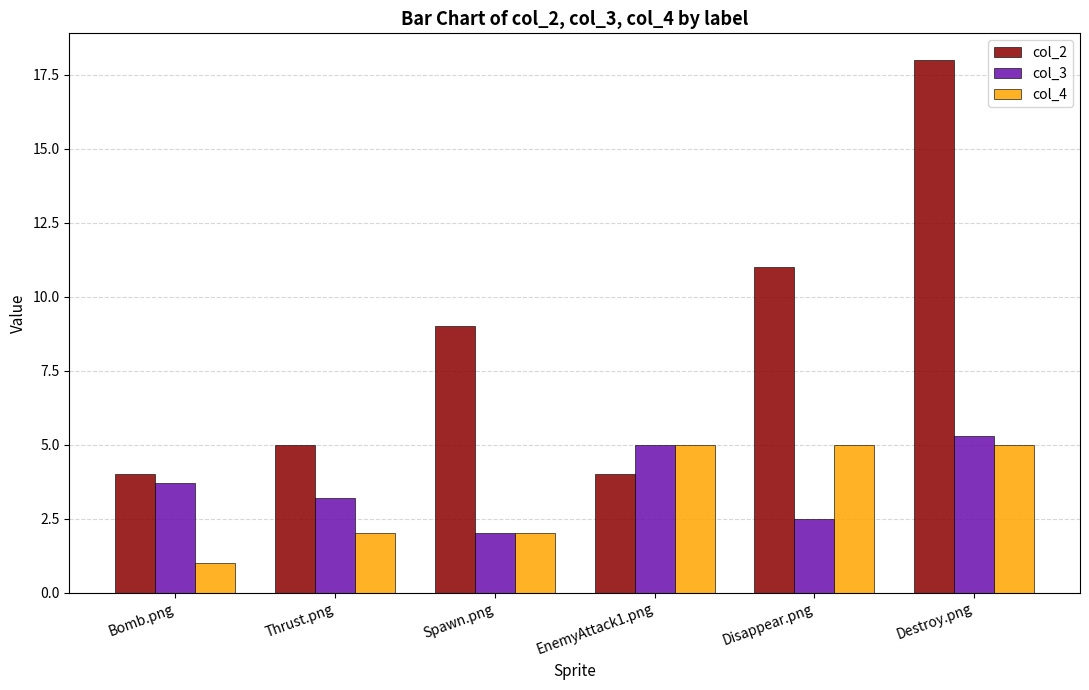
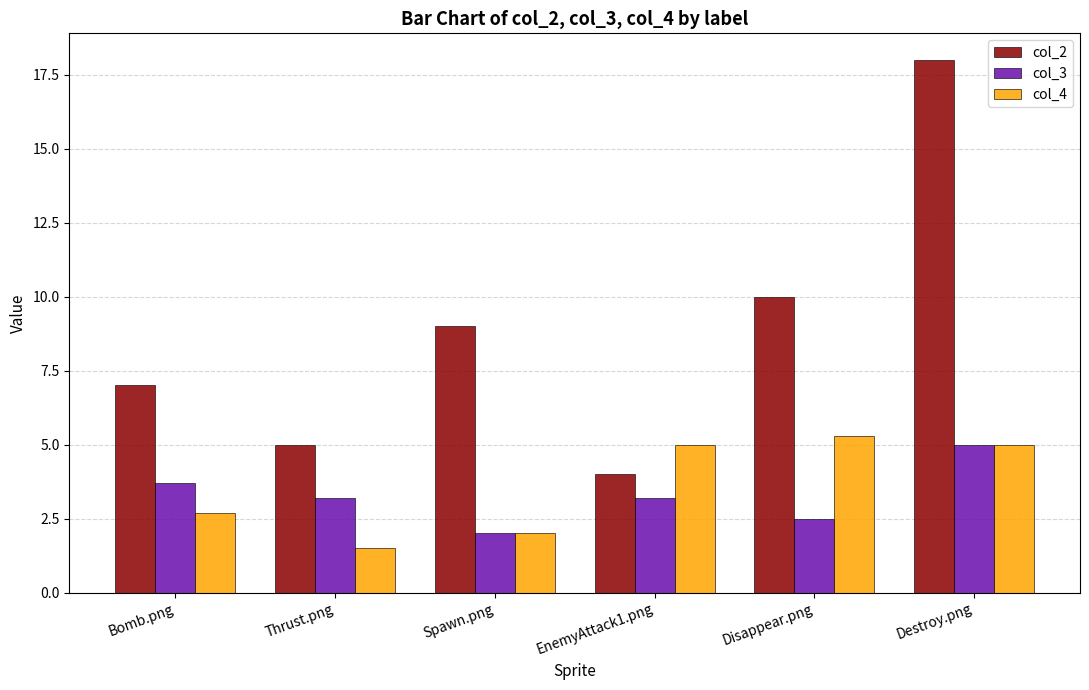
col_2, Bomb.png: 4 -> 7
col_4, Bomb.png: 1.0 -> 2.7
col_4, Thrust.png: 2.0 -> 1.5
col_3, EnemyAttack1.png: 5.0 -> 3.2
col_2, Disappear.png: 11 -> 10
col_4, Disappear.png: 5.0 -> 5.3
col_3, Destroy.png: 5.3 -> 5.0
